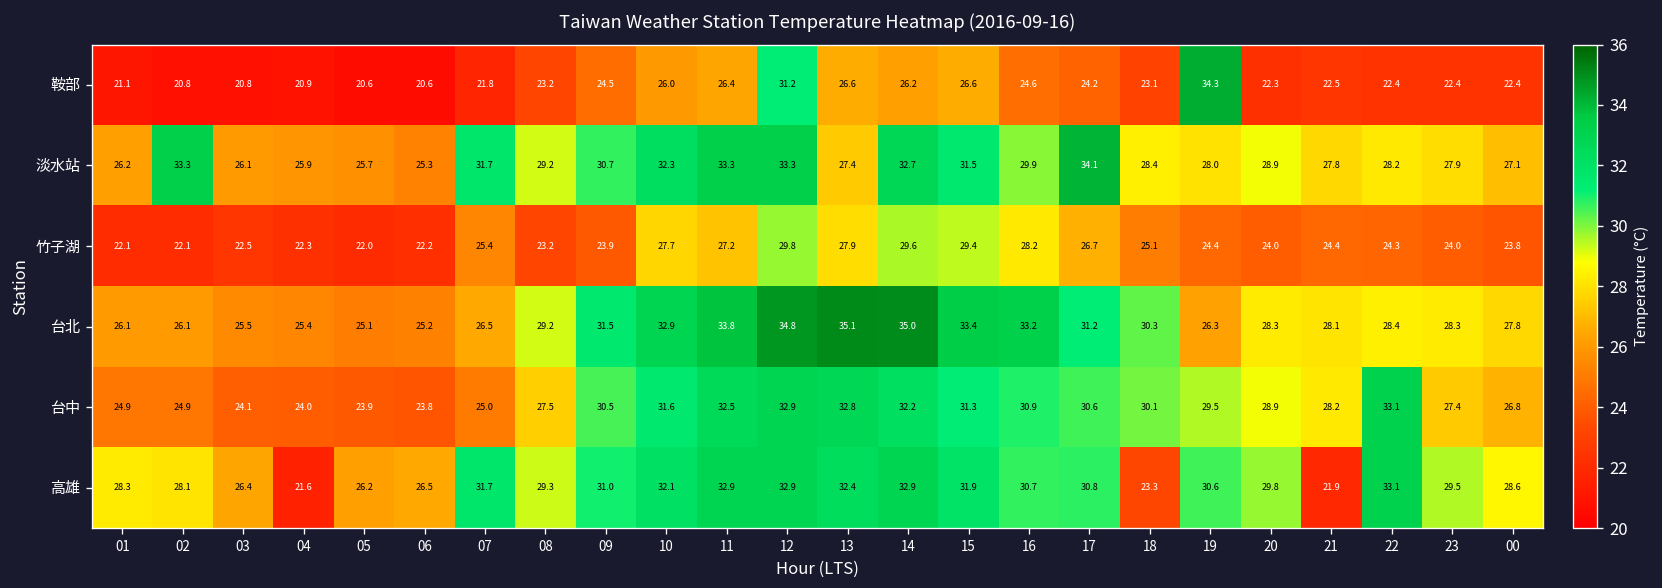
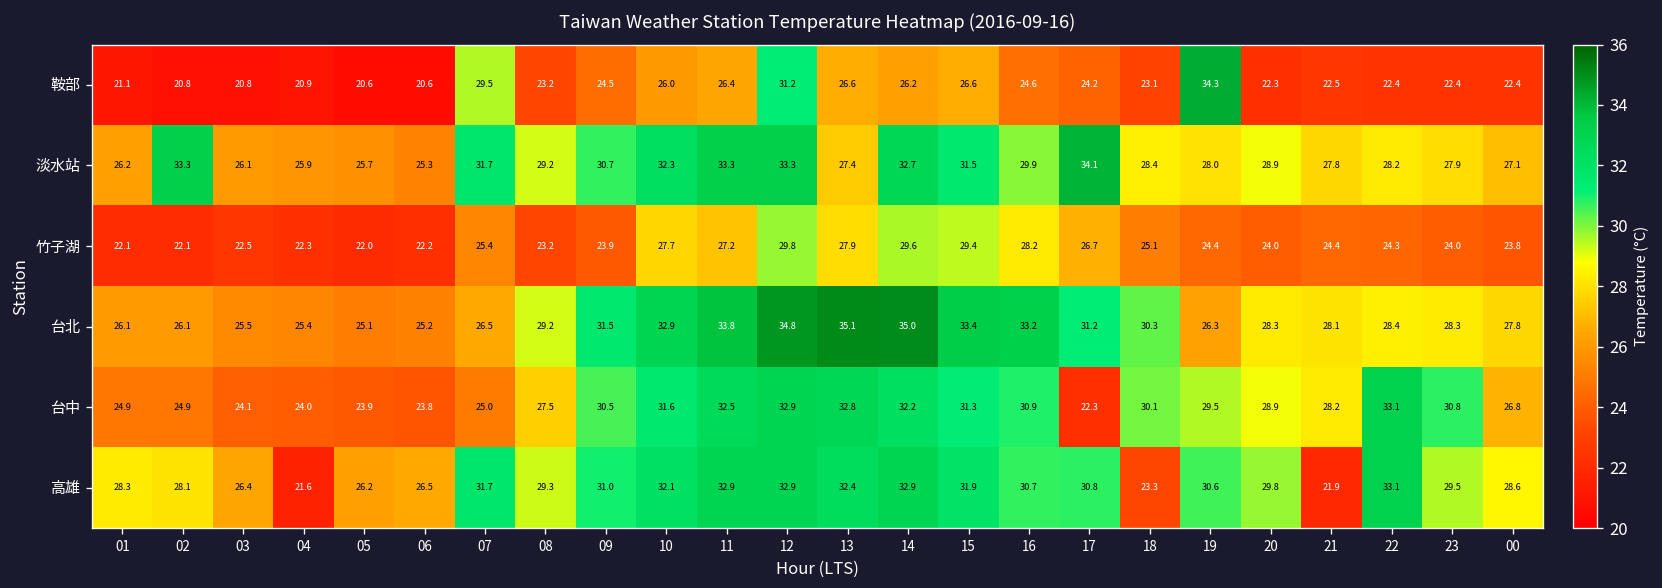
鞍部, 07: 21.8 -> 29.5
台中, 17: 30.6 -> 22.3
台中, 23: 27.4 -> 30.8
